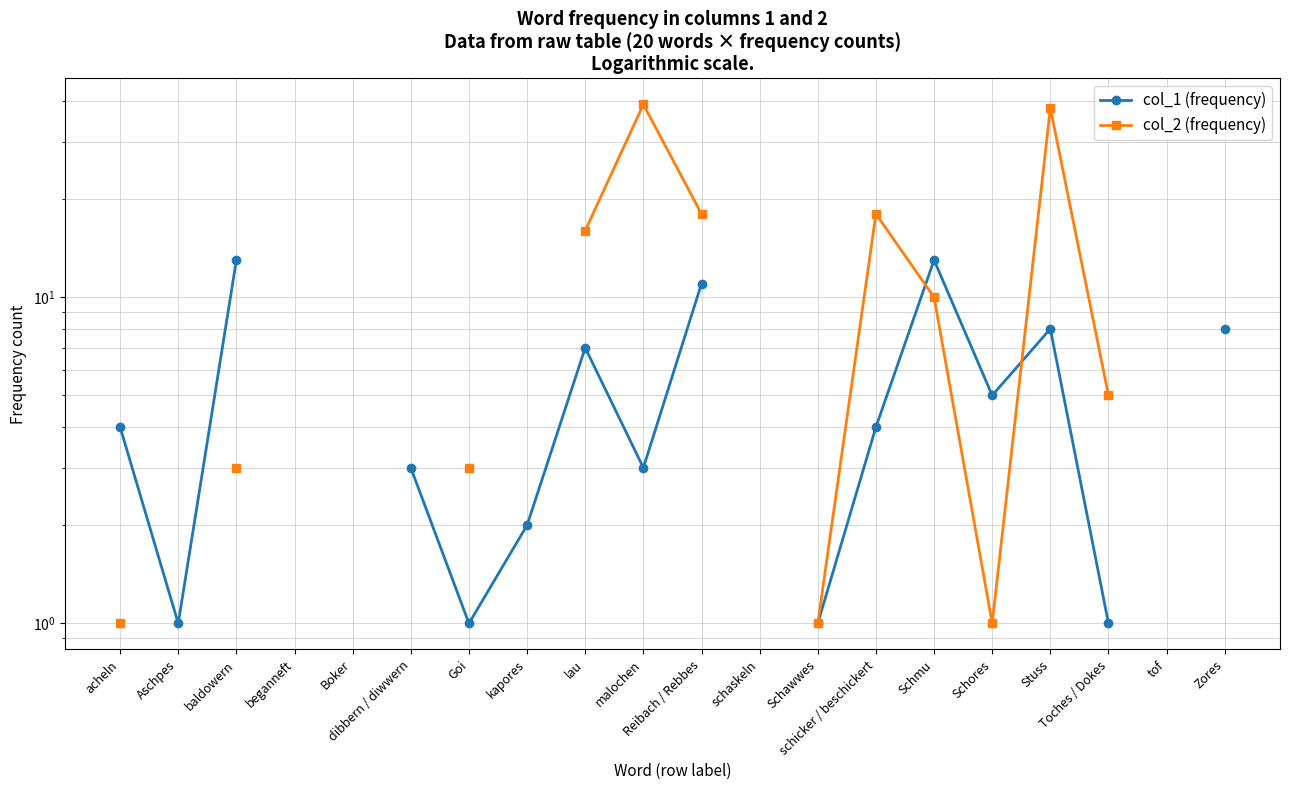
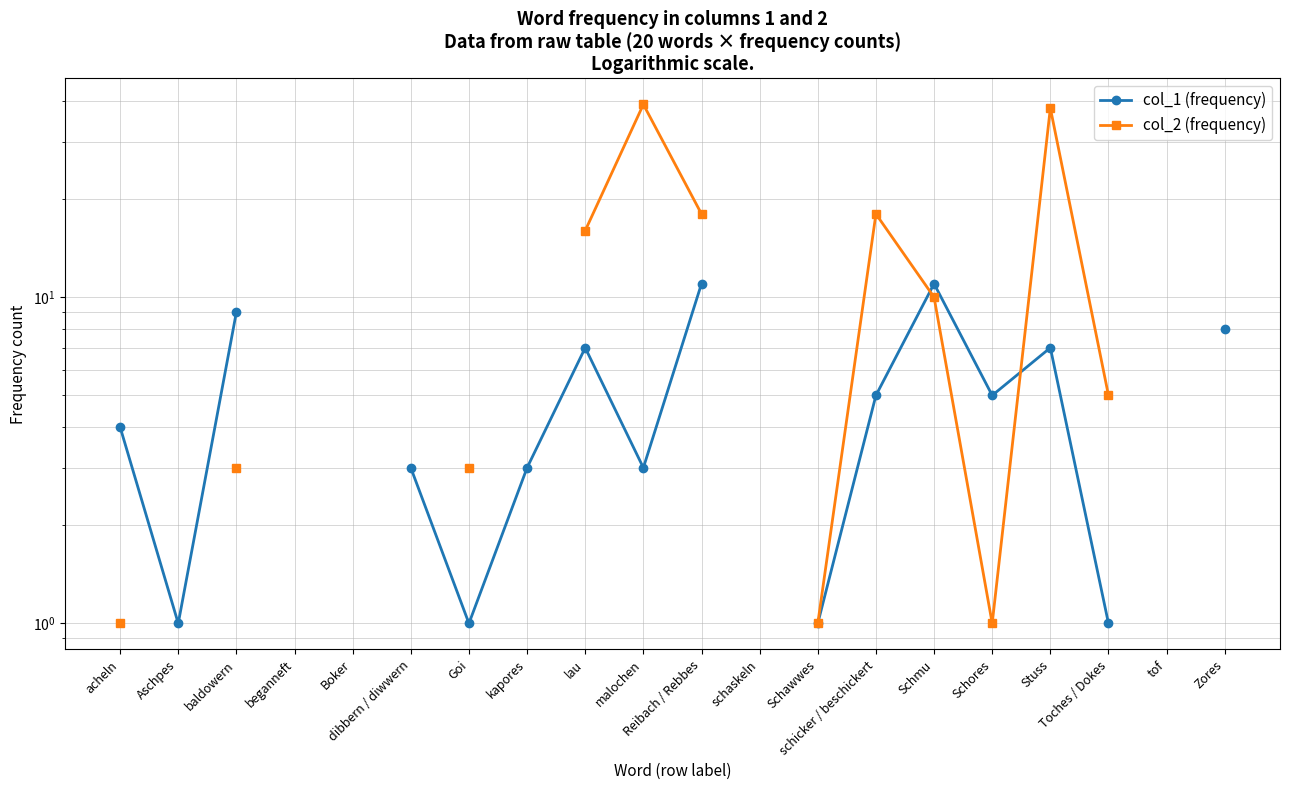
col_1 (frequency), baldowern: 13 -> 9
col_1 (frequency), kapores: 2 -> 3
col_1 (frequency), schicker / beschickert: 4 -> 5
col_1 (frequency), Schmu: 13 -> 11
col_1 (frequency), Stuss: 8 -> 7
